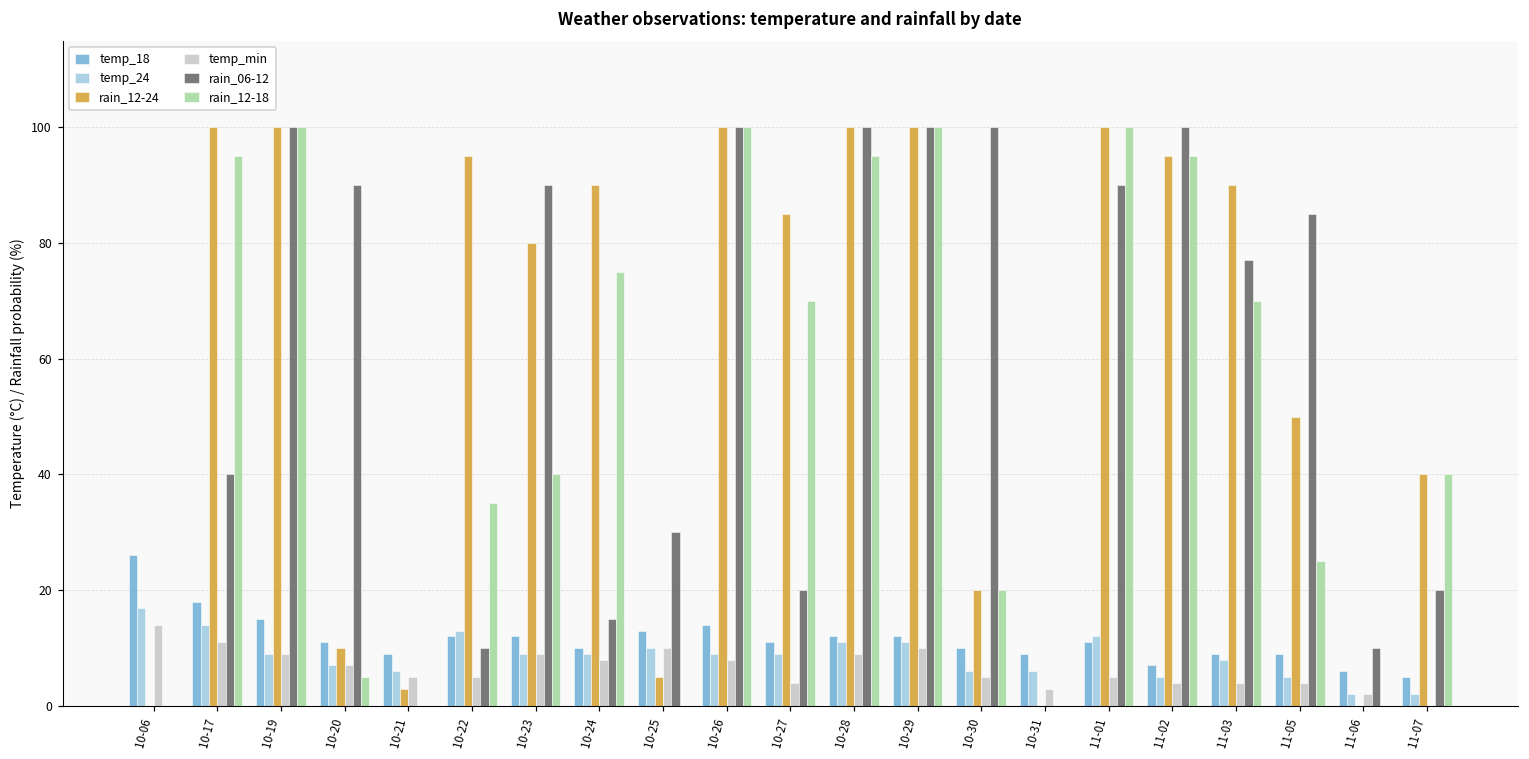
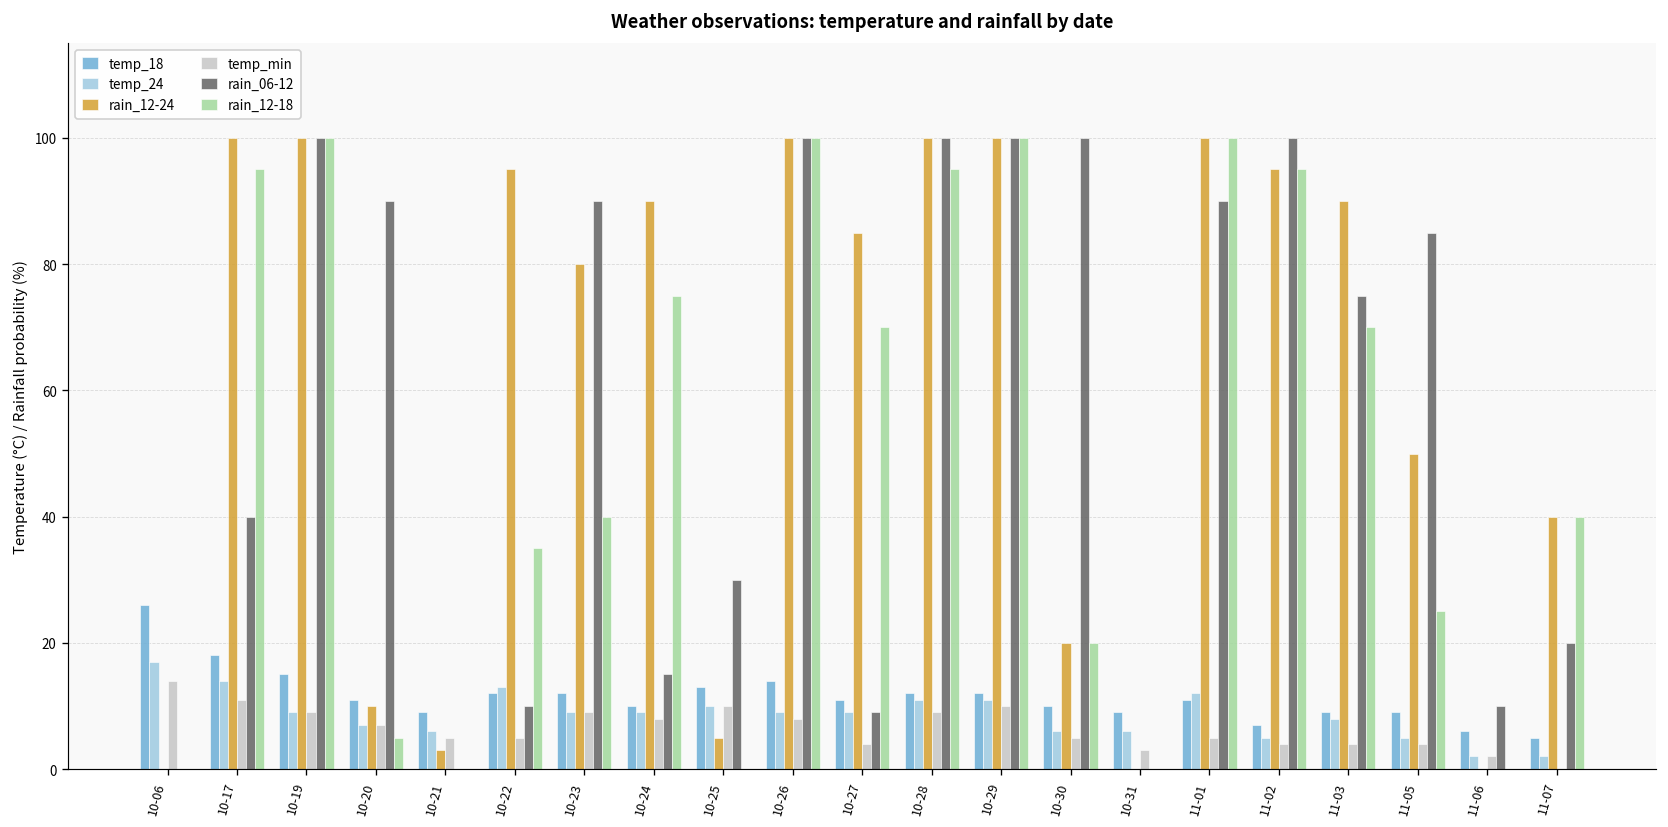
rain_06-12, 10-27: 20 -> 9
rain_06-12, 11-03: 77 -> 75
